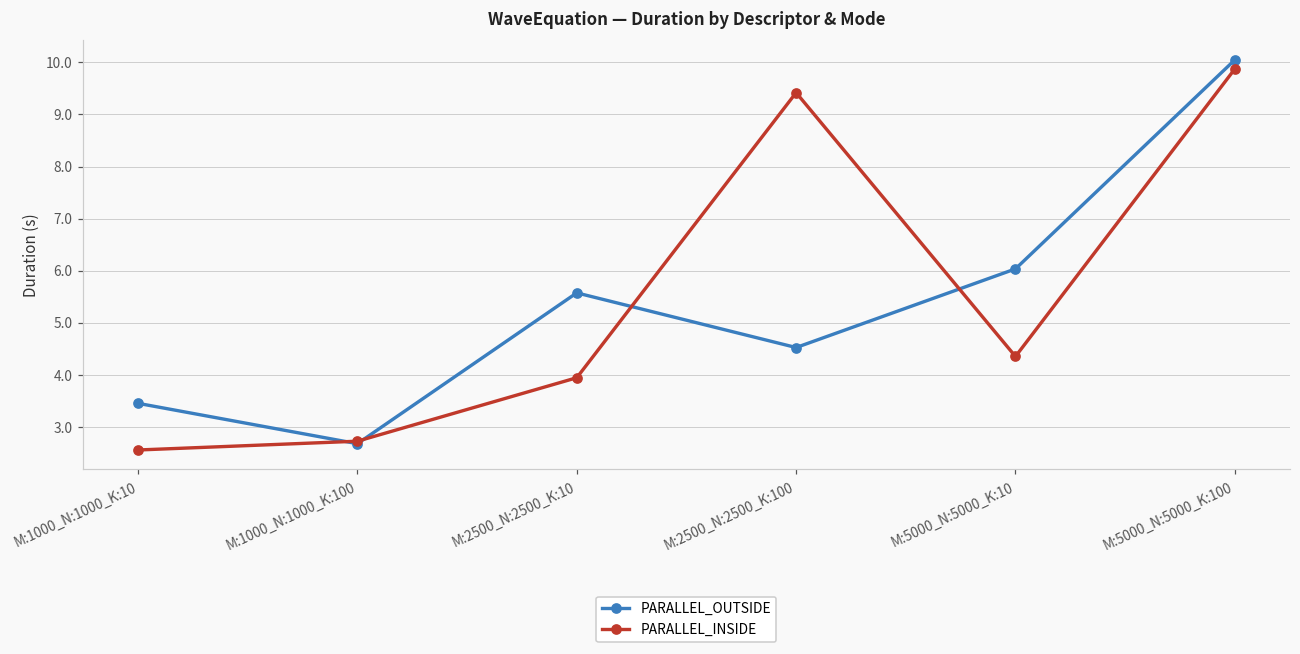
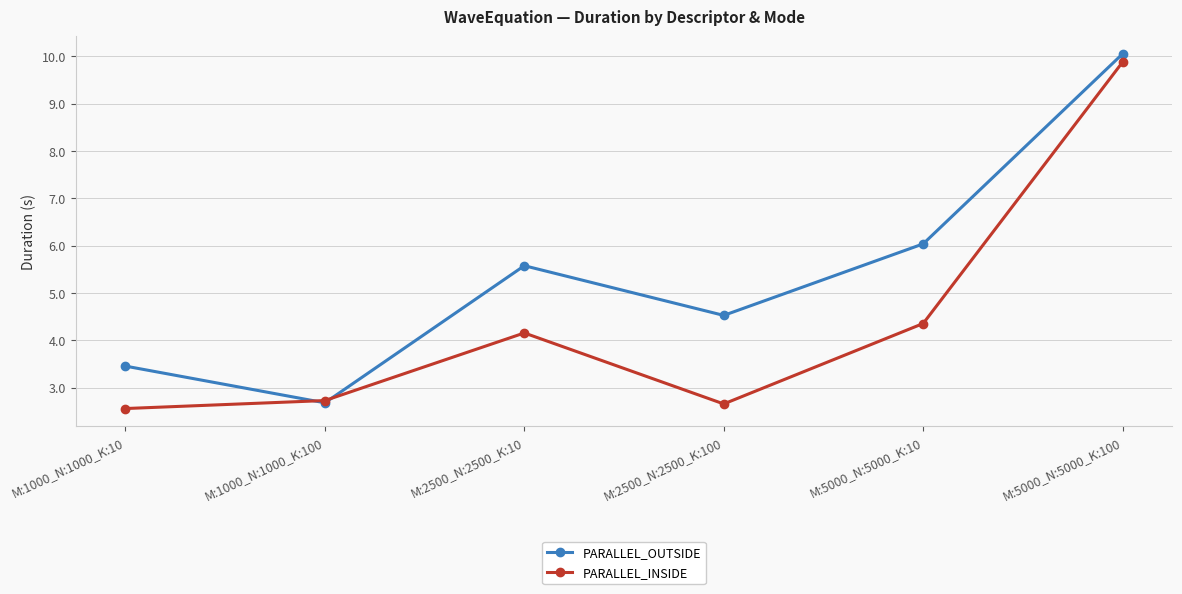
PARALLEL_INSIDE, M:2500_N:2500_K:10: 3.9 -> 4.2
PARALLEL_INSIDE, M:2500_N:2500_K:100: 9.4 -> 2.7
